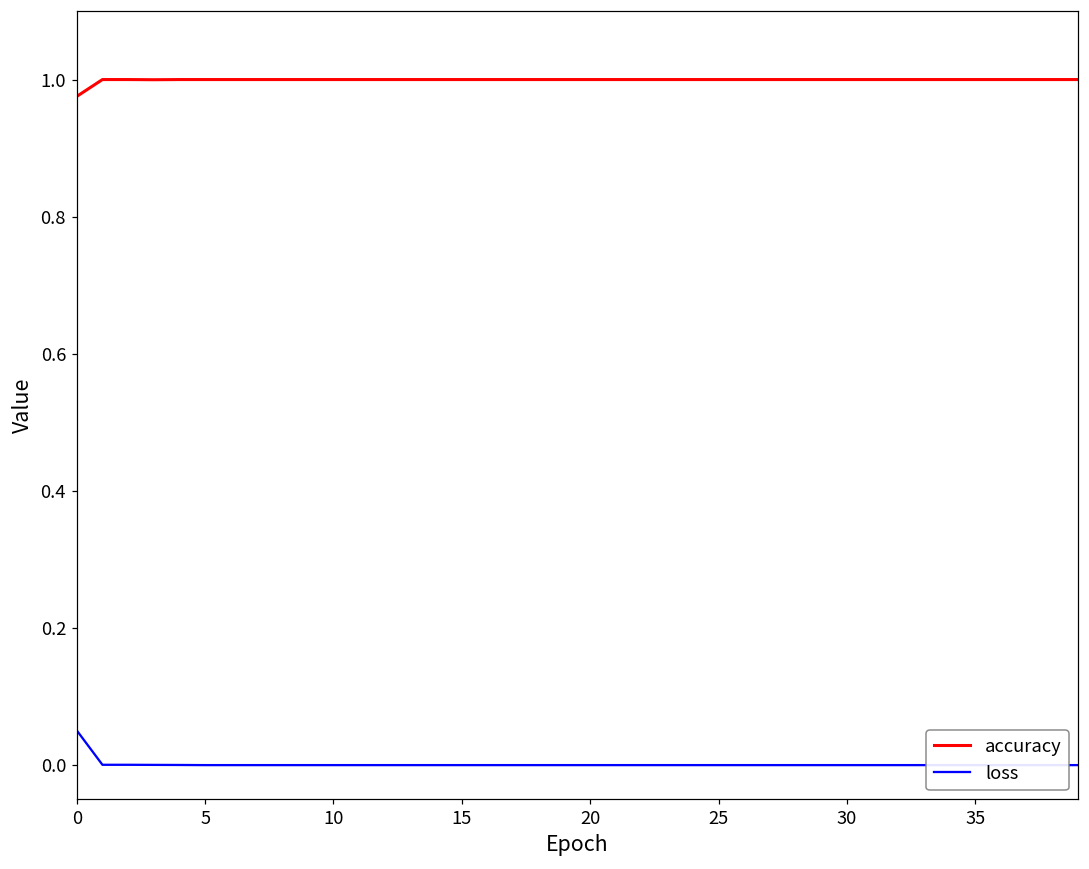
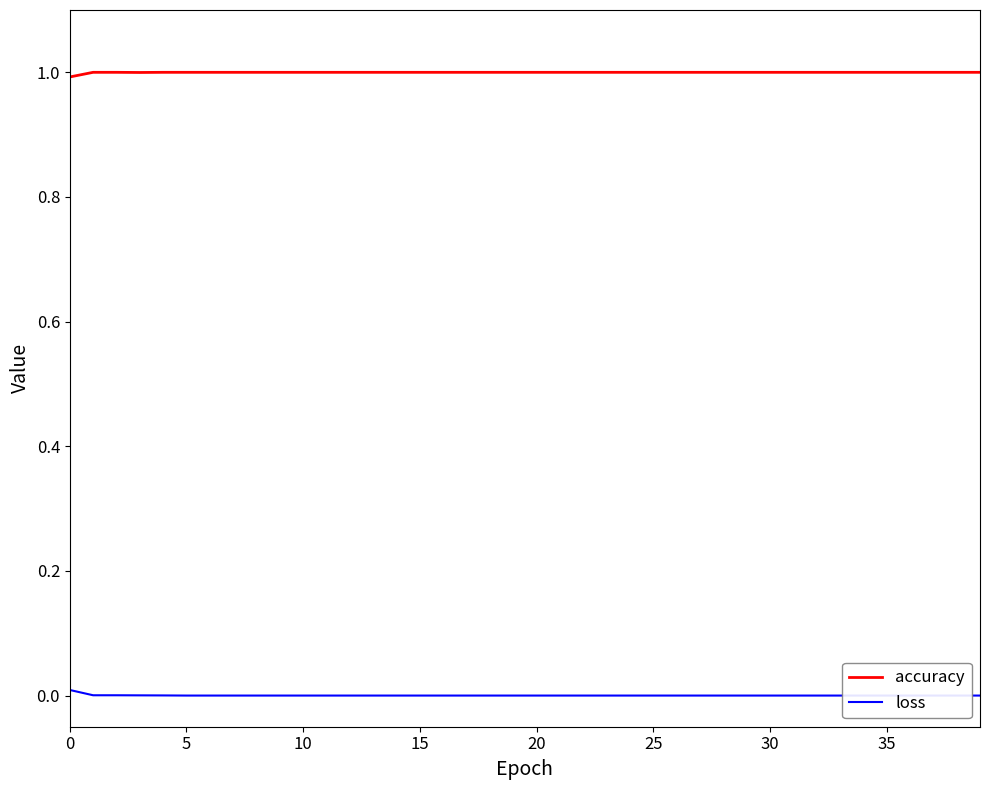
accuracy, 0: 0.98 -> 0.99
loss, 0: 0.05 -> 0.01
